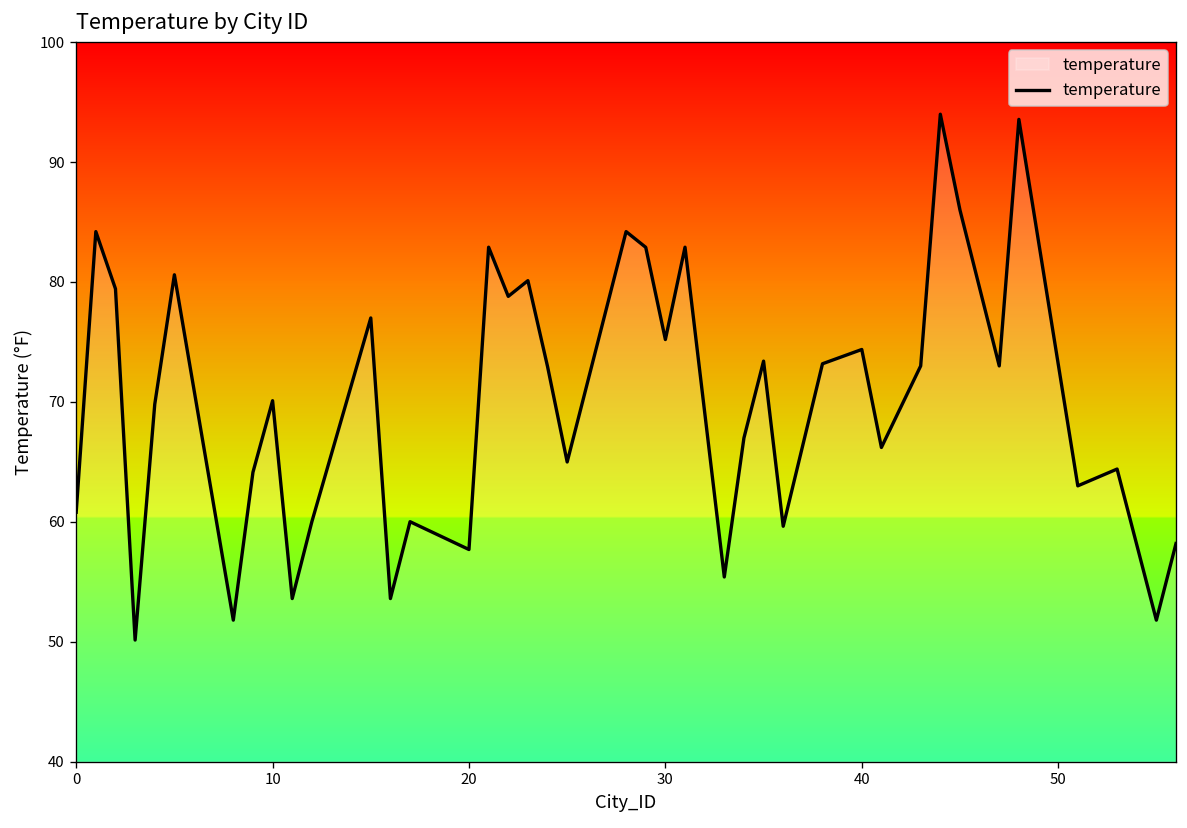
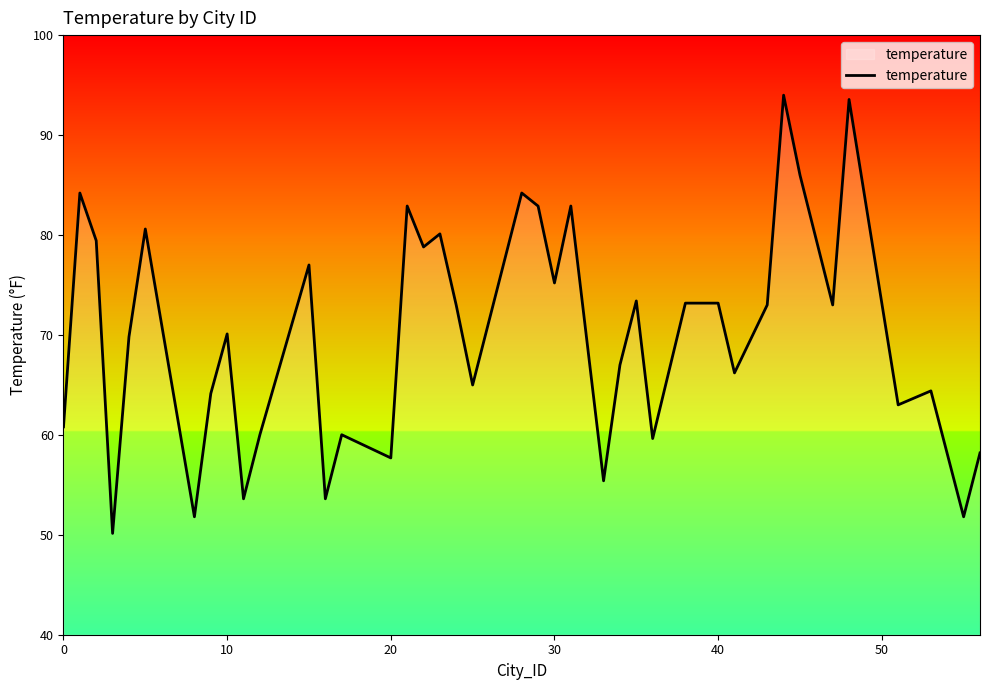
40: 74 -> 73
